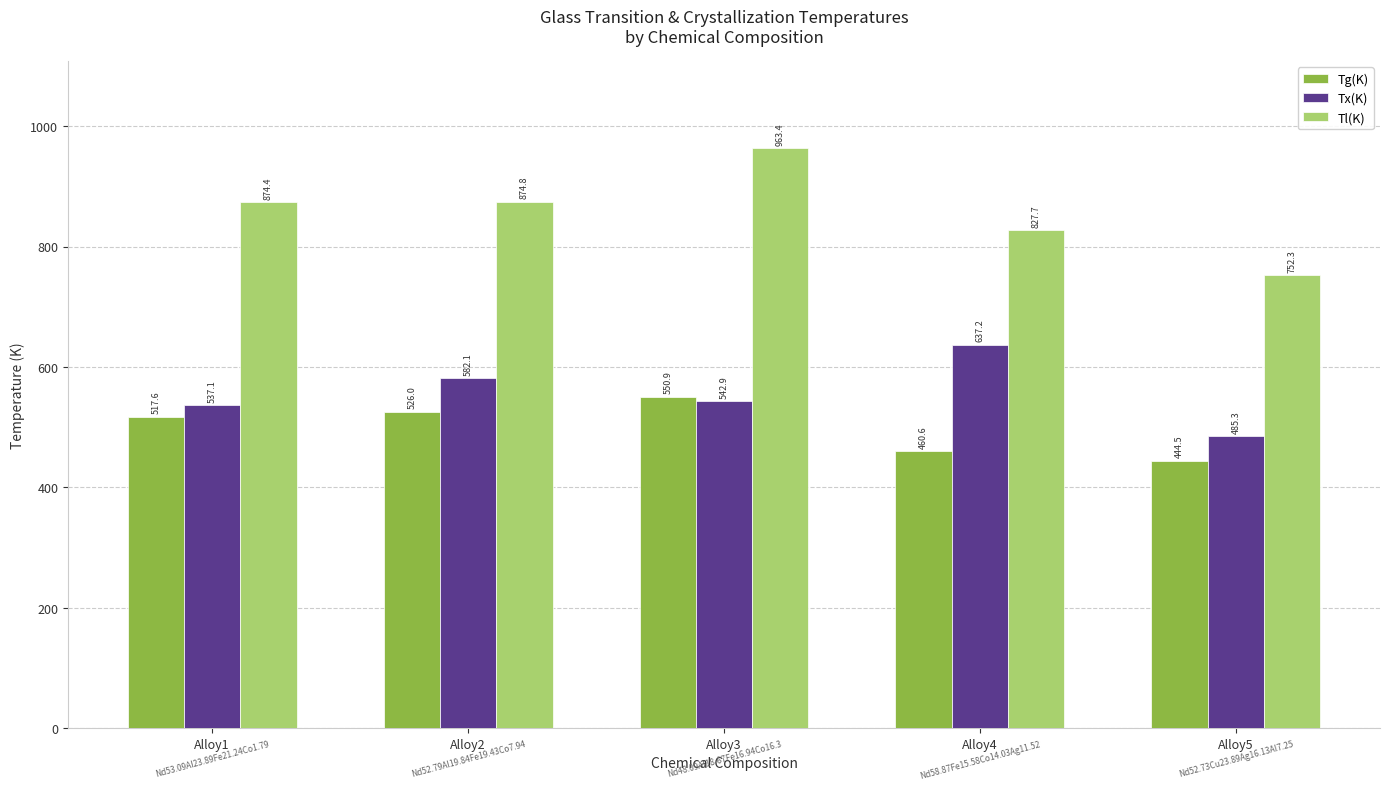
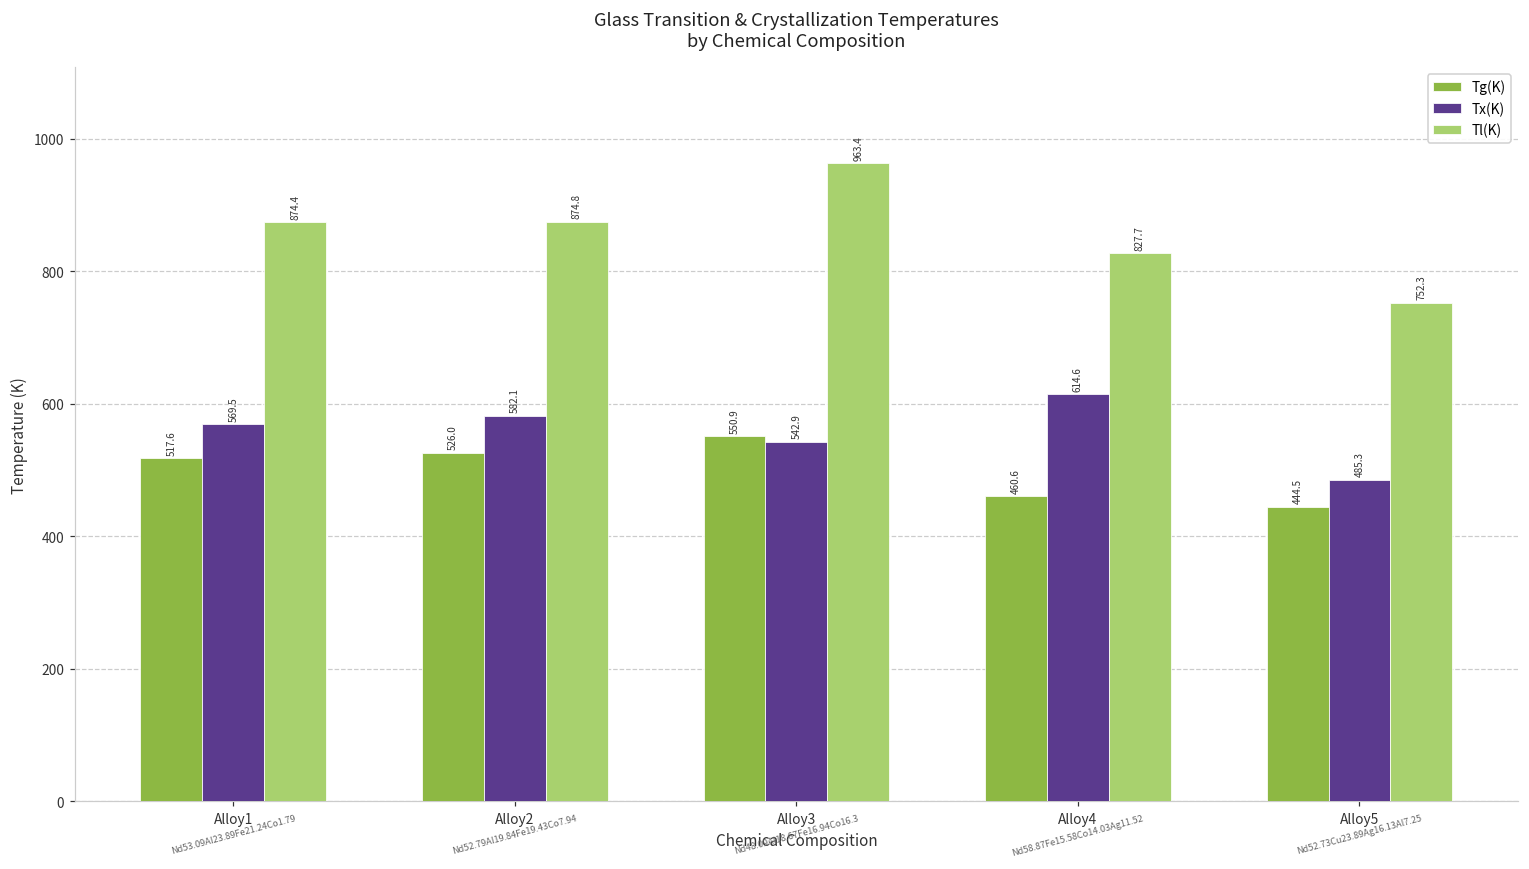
Tx(K), Alloy1: 537.1 -> 569.5
Tx(K), Alloy4: 637.2 -> 614.6
